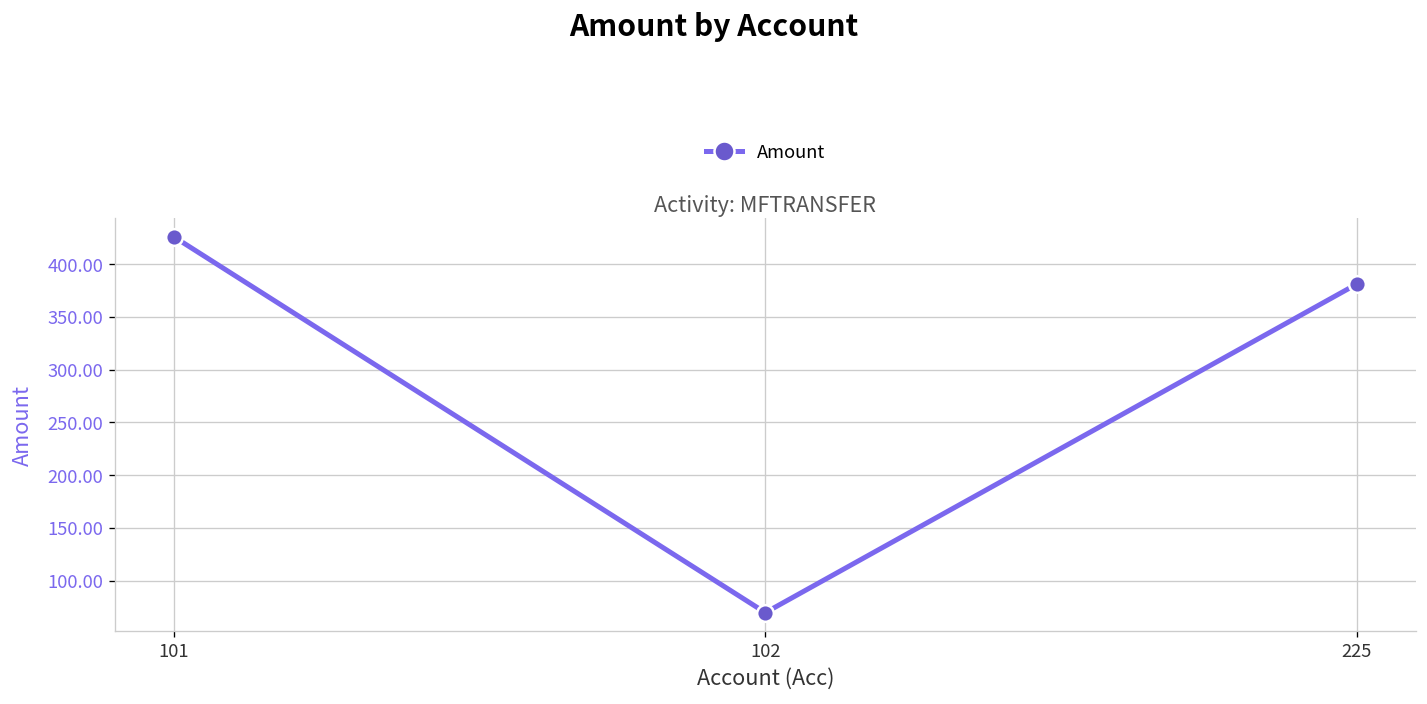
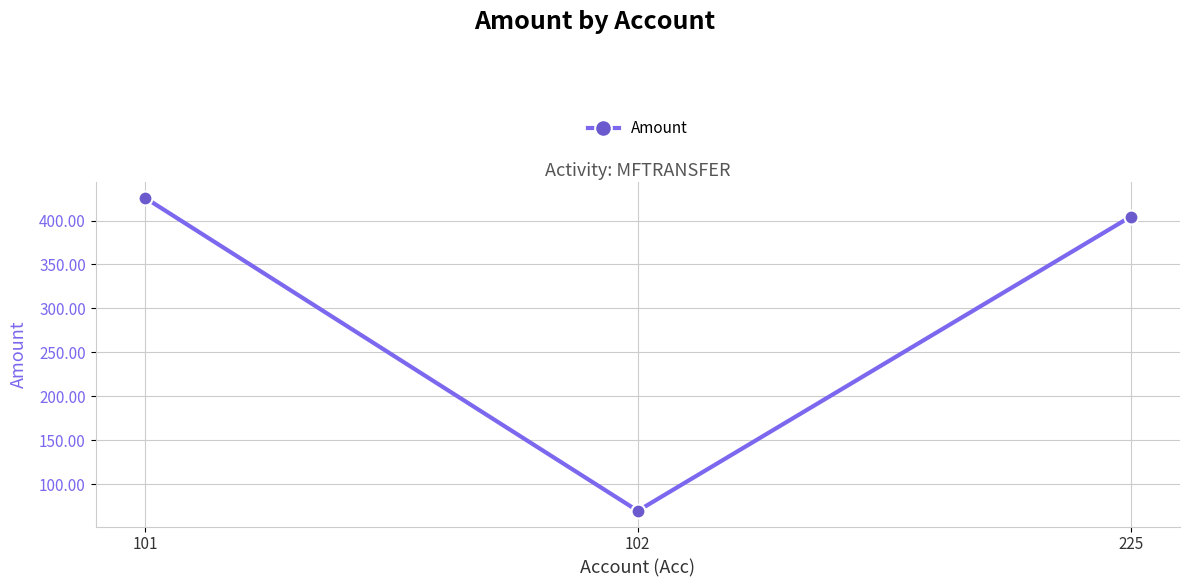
225: 380 -> 400
